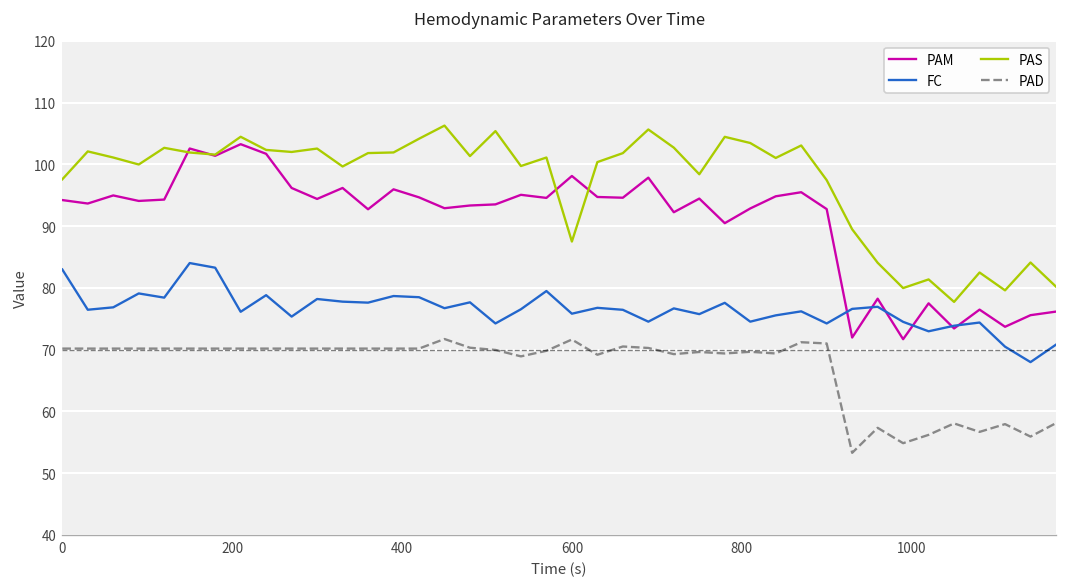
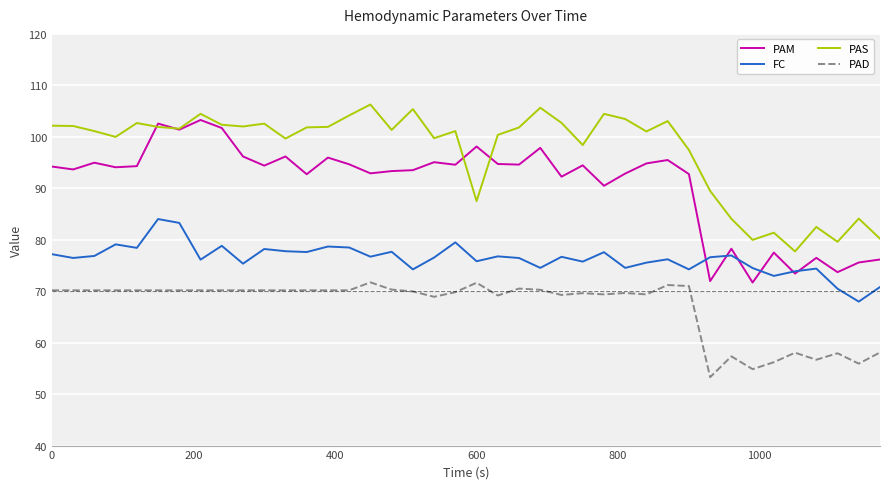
FC, 0: 83 -> 77
PAS, 0: 98 -> 102
